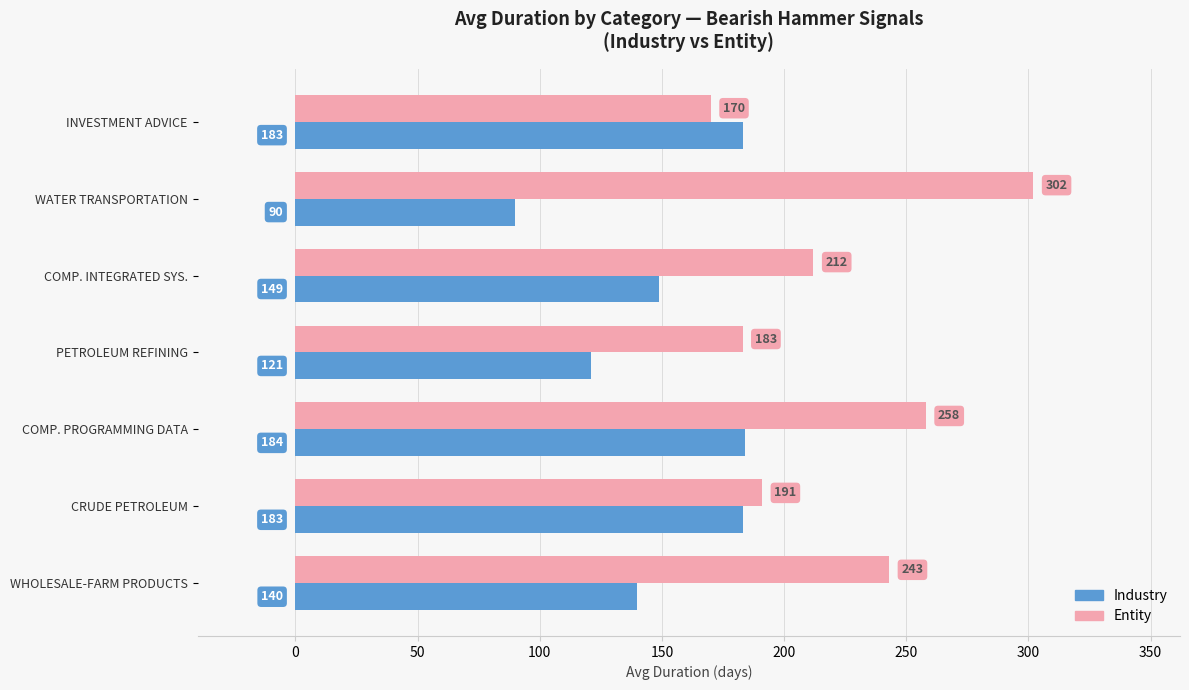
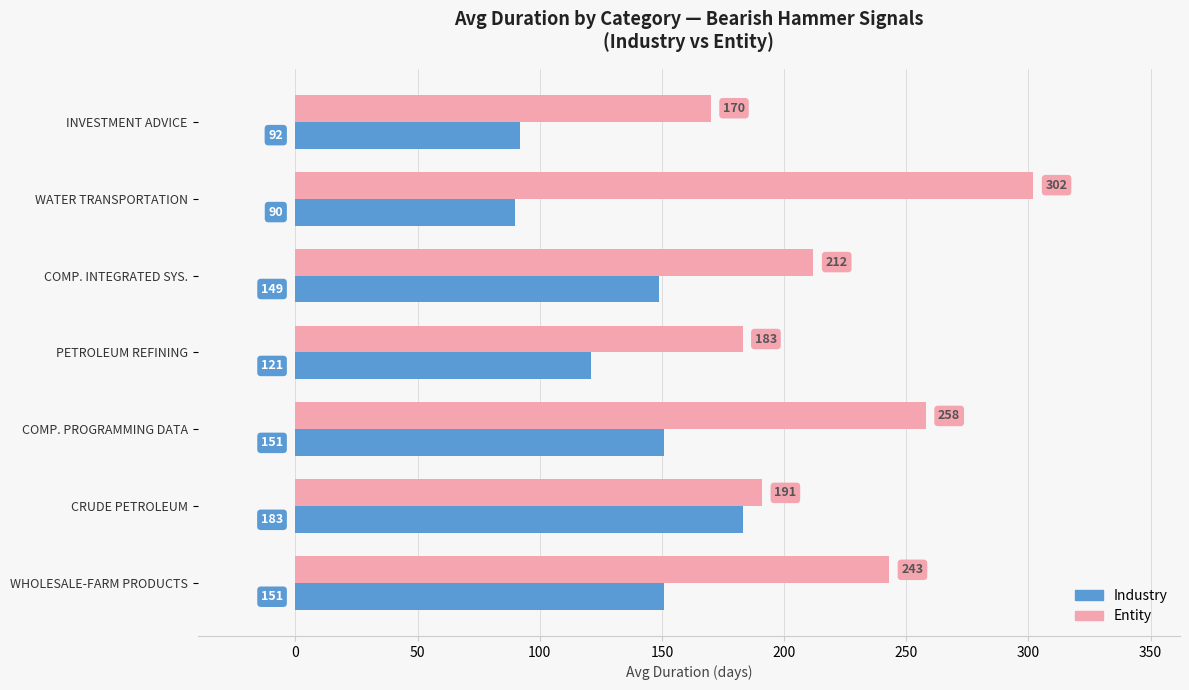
Industry, INVESTMENT ADVICE: 183 -> 92
Industry, COMP. PROGRAMMING DATA: 184 -> 151
Industry, WHOLESALE-FARM PRODUCTS: 140 -> 151
